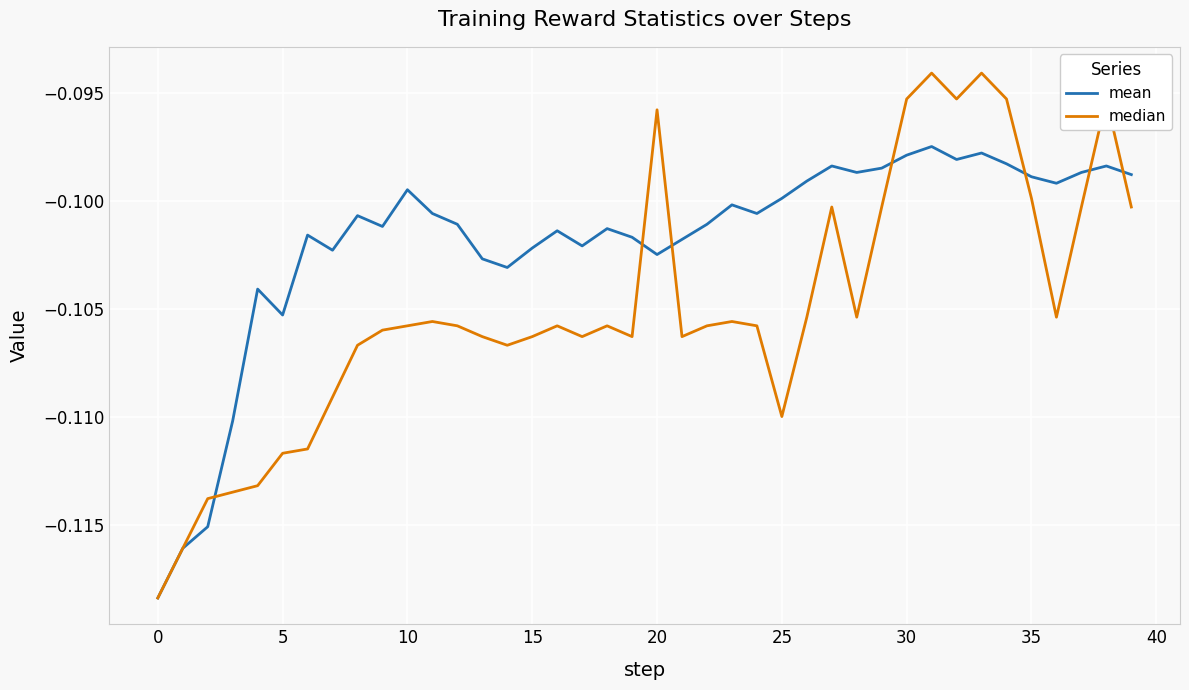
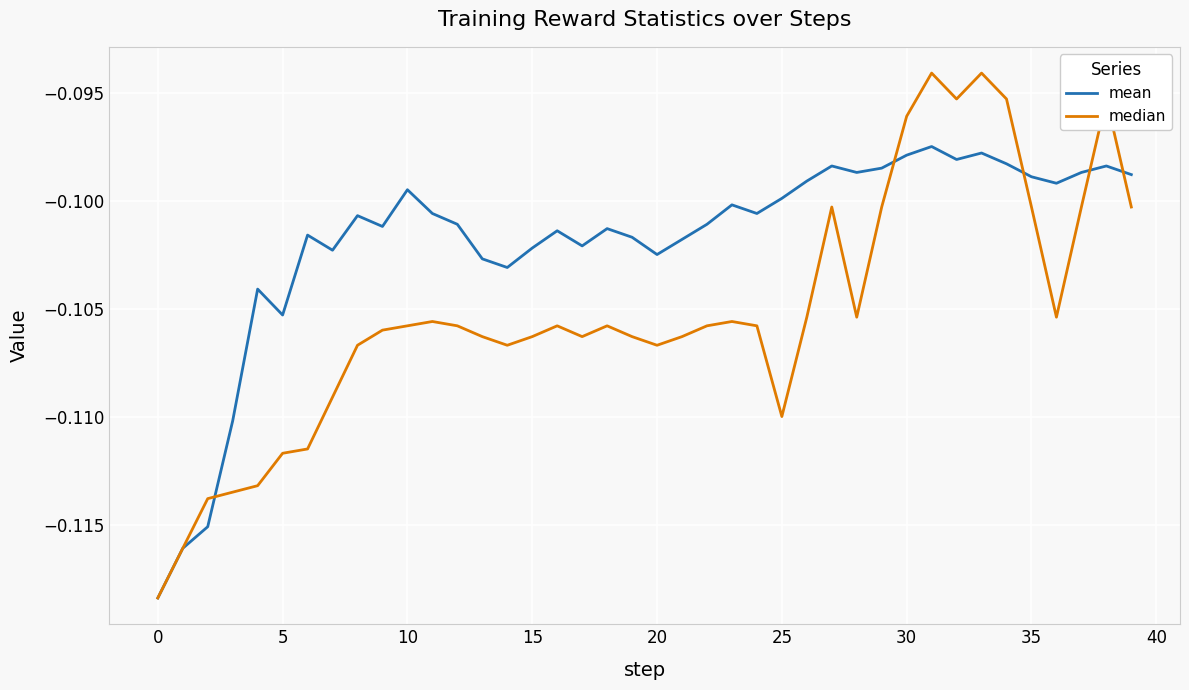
median, 20: -0.0958 -> -0.1067
median, 30: -0.0953 -> -0.0961
median, 35: -0.0999 -> -0.1003
